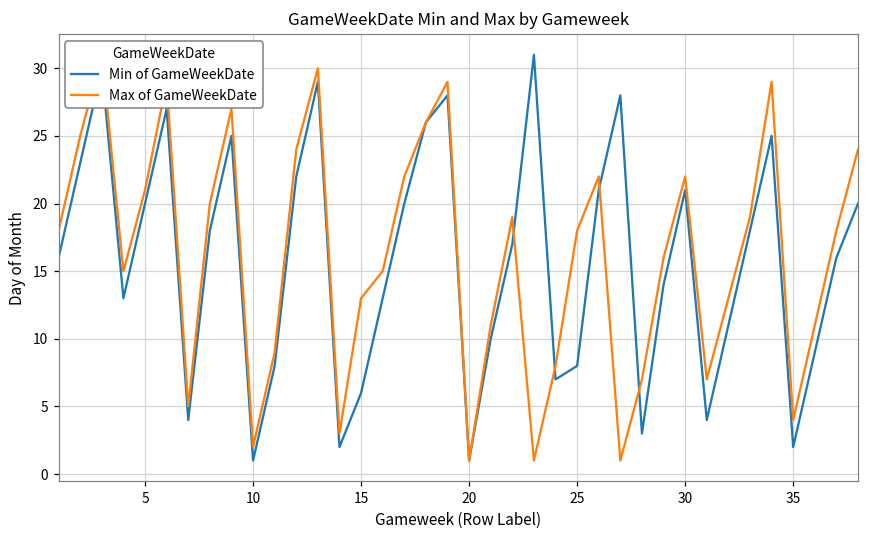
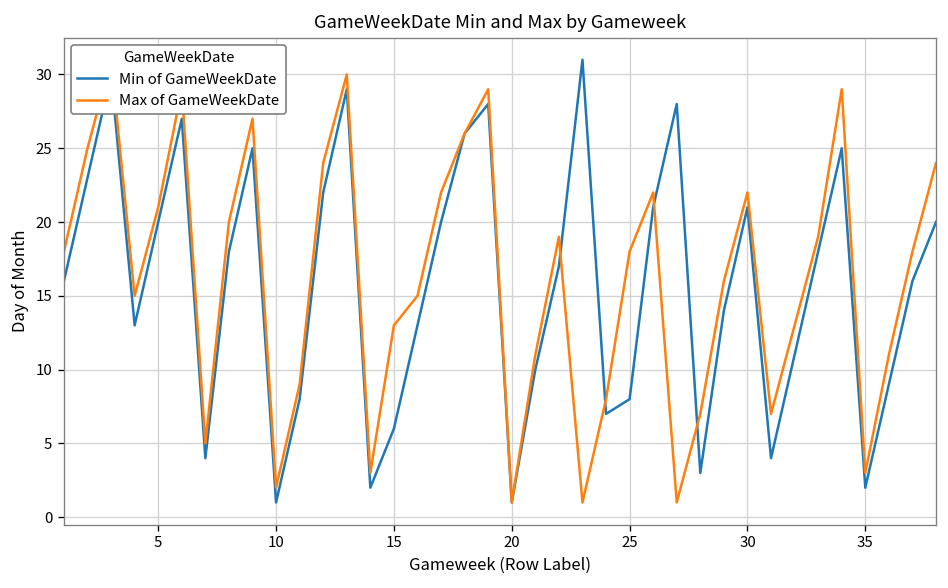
Max of GameWeekDate, 35: 4 -> 3
